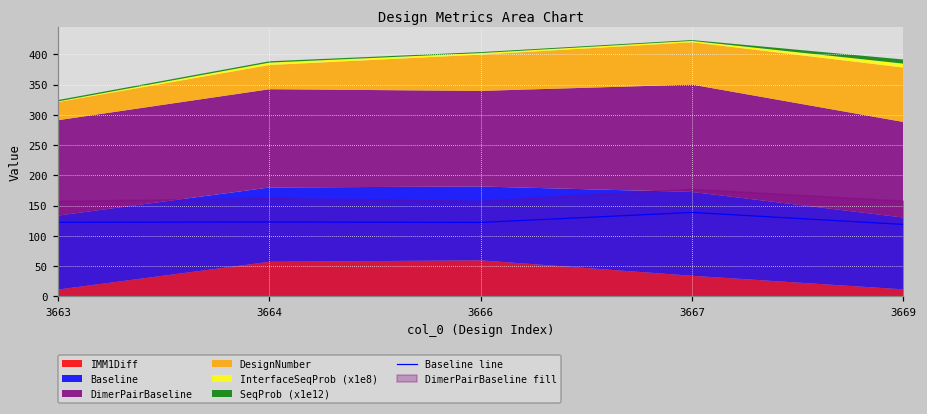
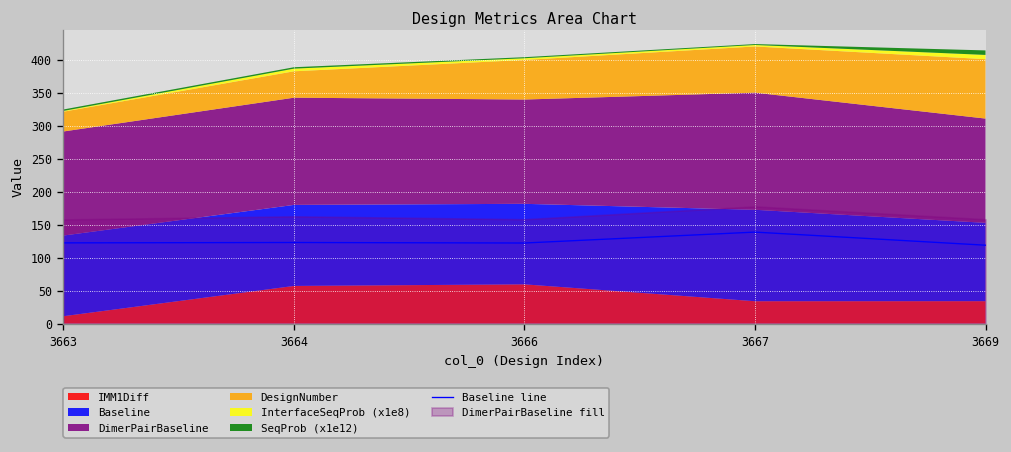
IMM1Diff, 3669: 10 -> 30
